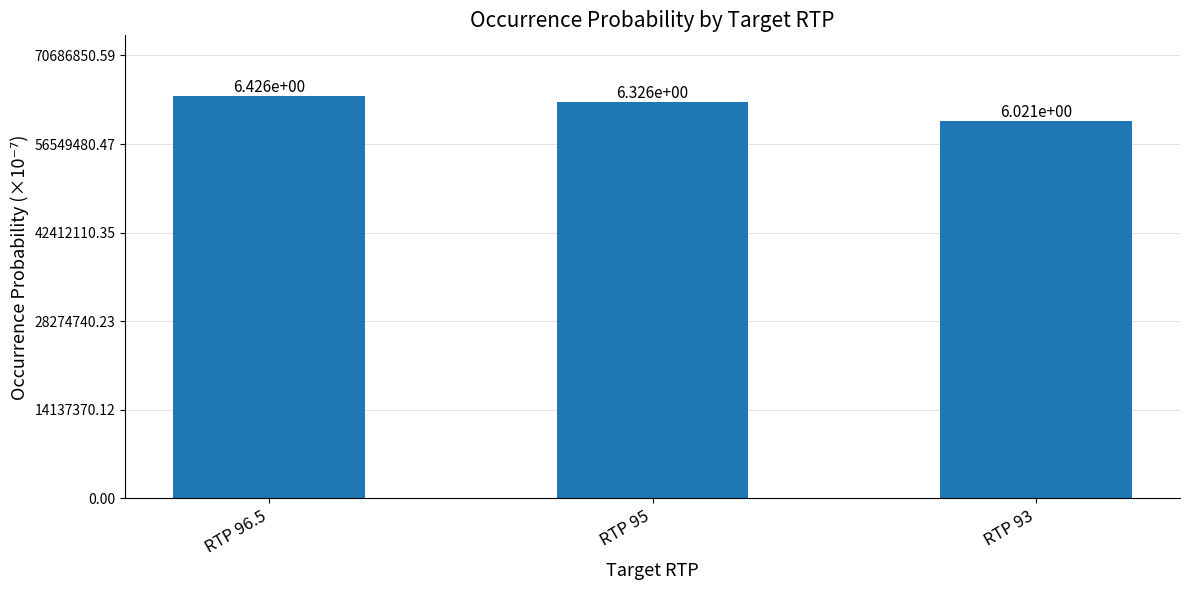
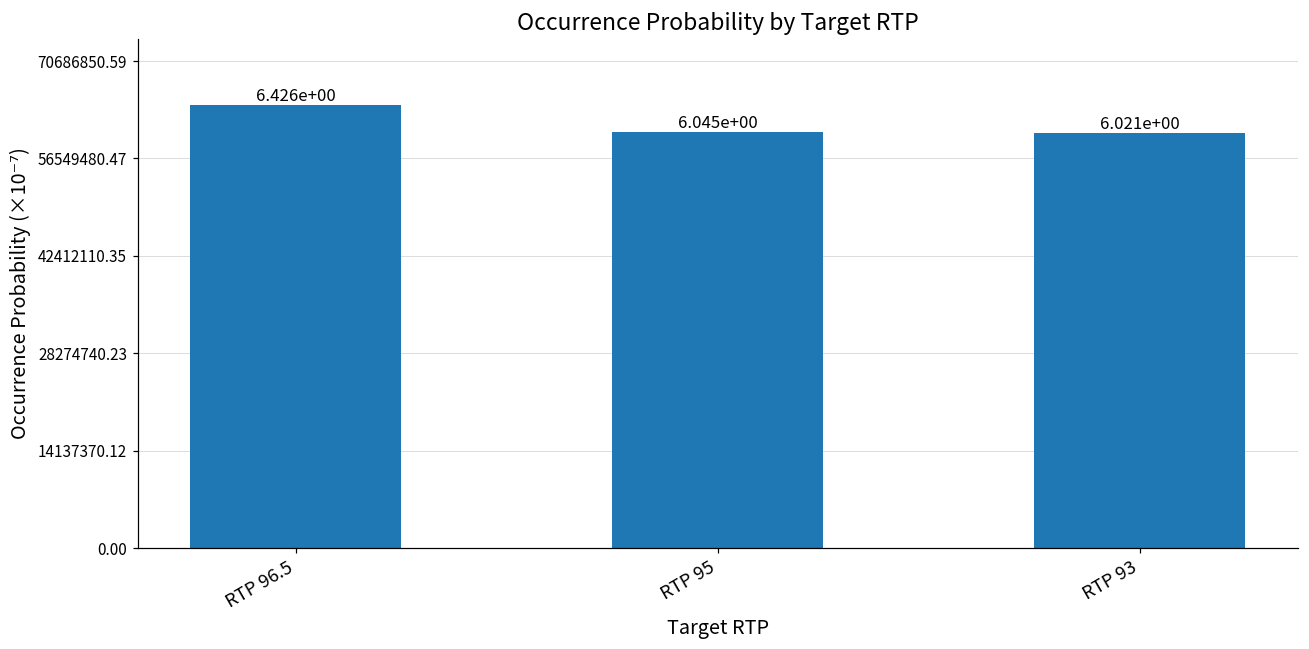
RTP 95: 6.326e+00 -> 6.045e+00
